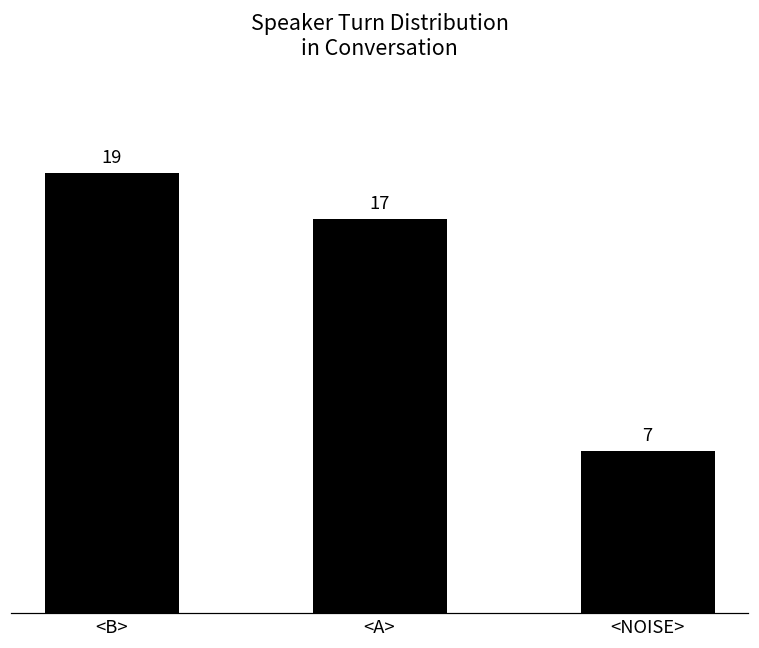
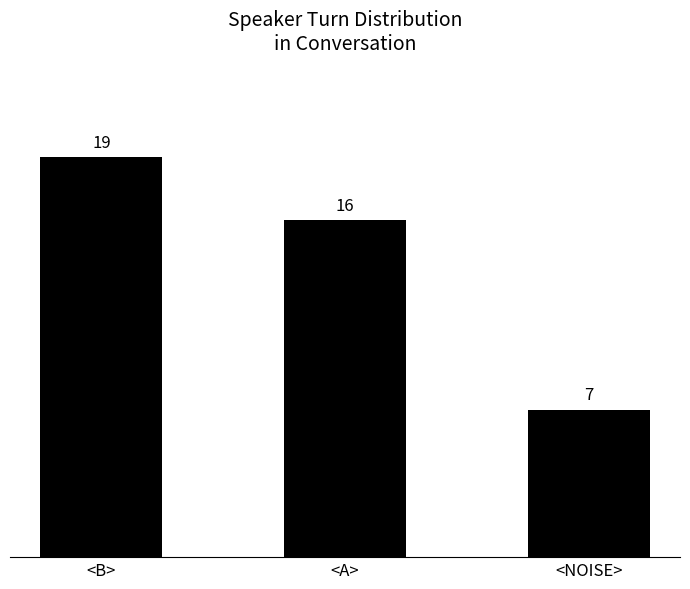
<A>: 17 -> 16
